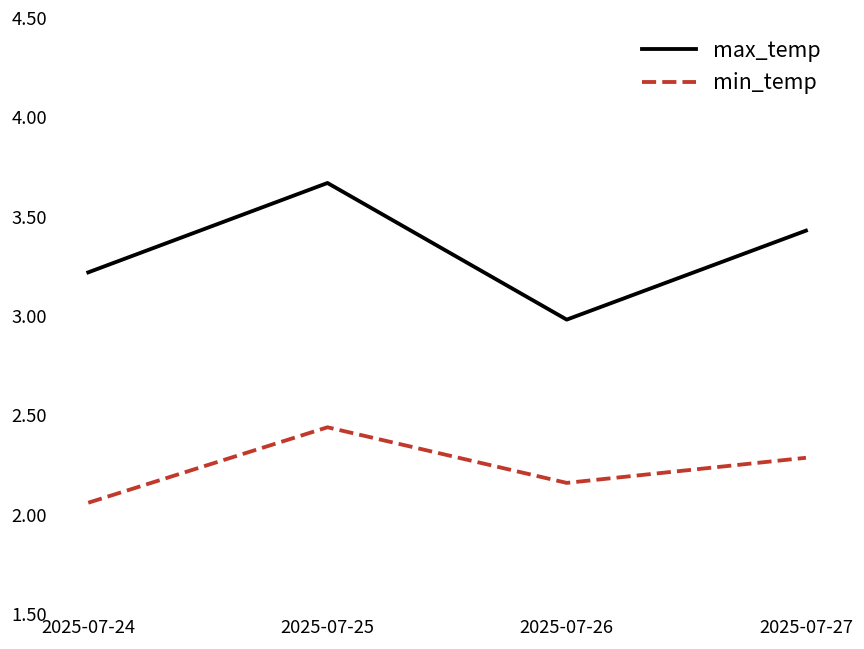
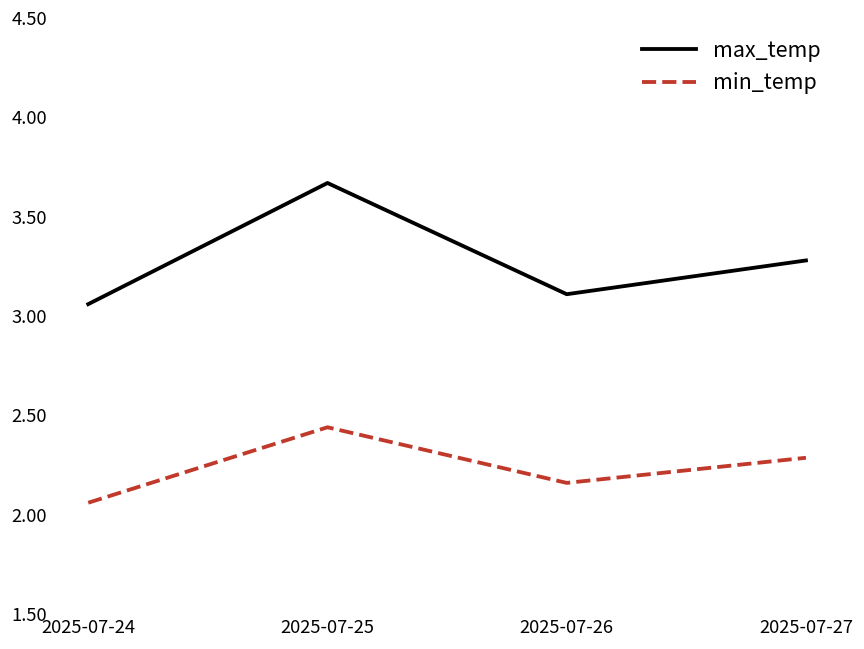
max_temp, 2025-07-24: 3.22 -> 3.06
max_temp, 2025-07-26: 2.98 -> 3.11
max_temp, 2025-07-27: 3.43 -> 3.28
